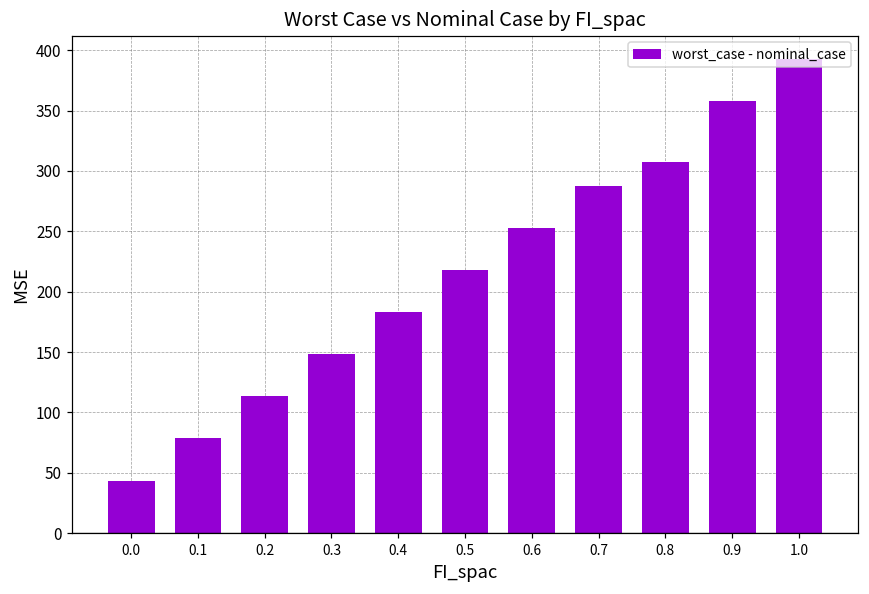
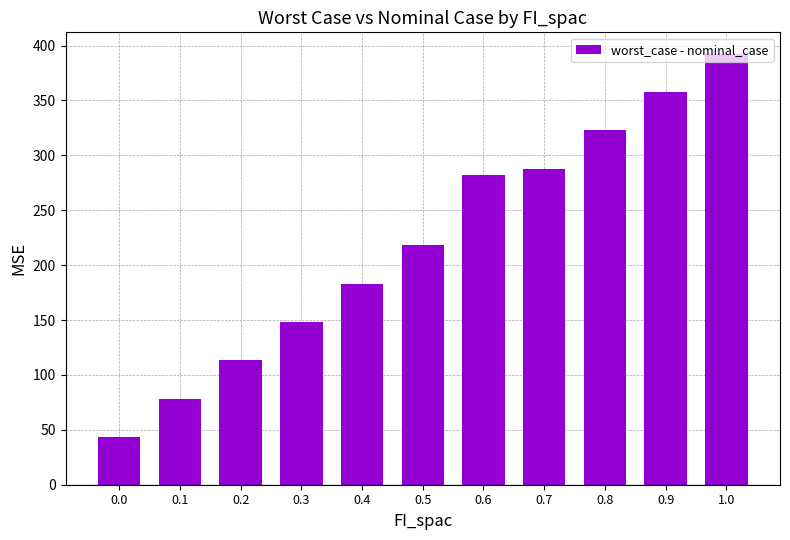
0.6: 253 -> 282
0.8: 308 -> 323
